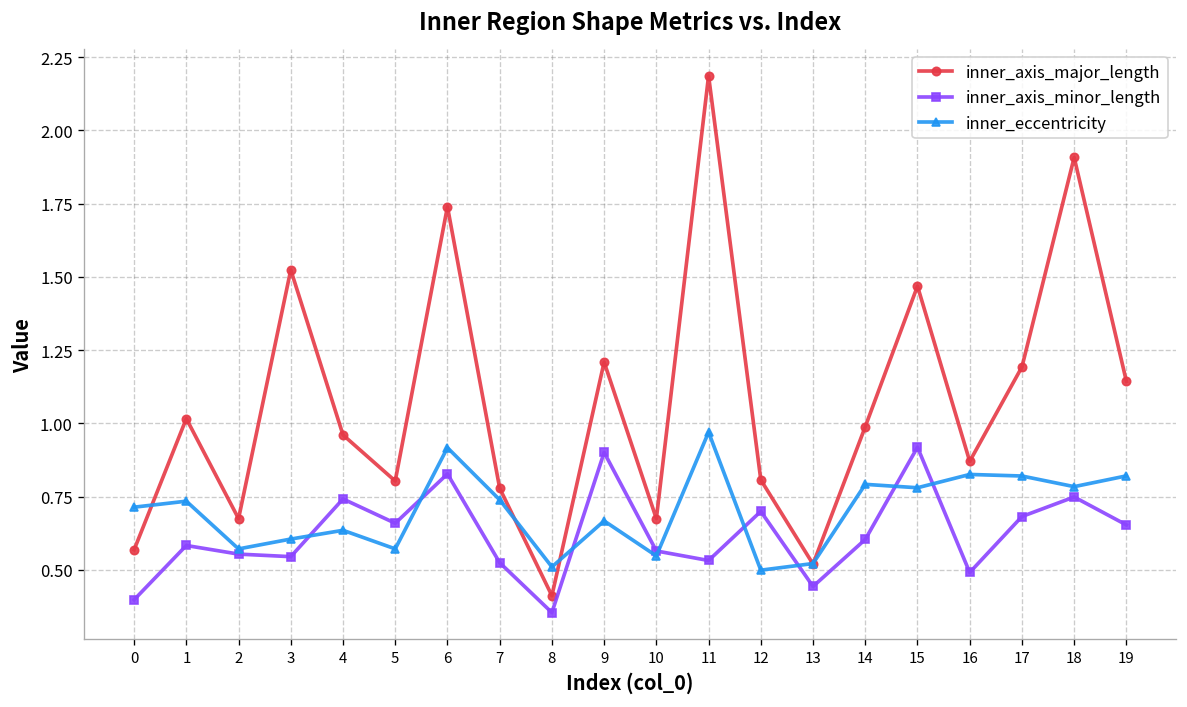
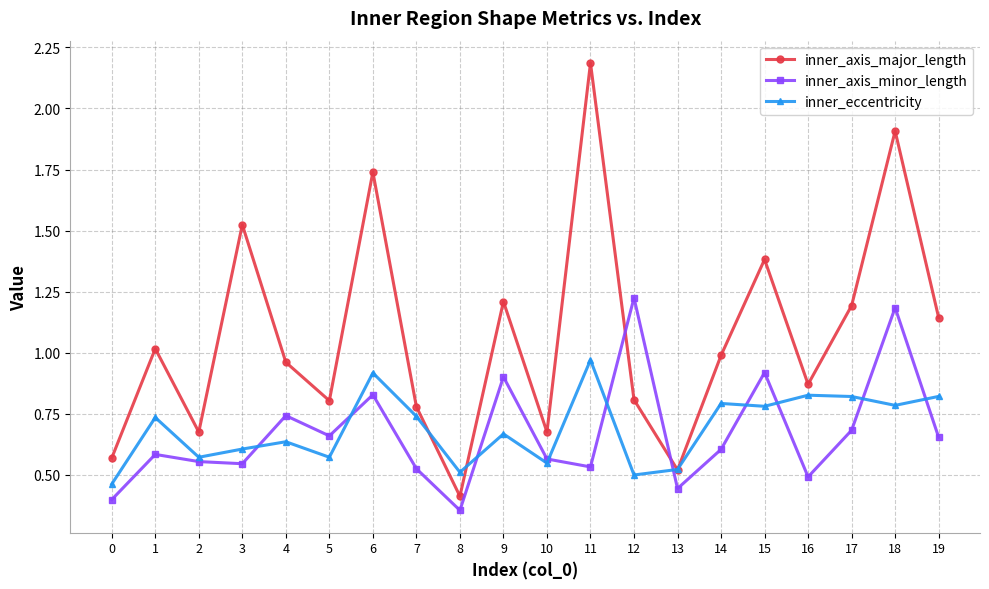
inner_eccentricity, 0: 0.71 -> 0.46
inner_axis_minor_length, 12: 0.70 -> 1.22
inner_axis_major_length, 15: 1.47 -> 1.38
inner_axis_minor_length, 18: 0.75 -> 1.18
